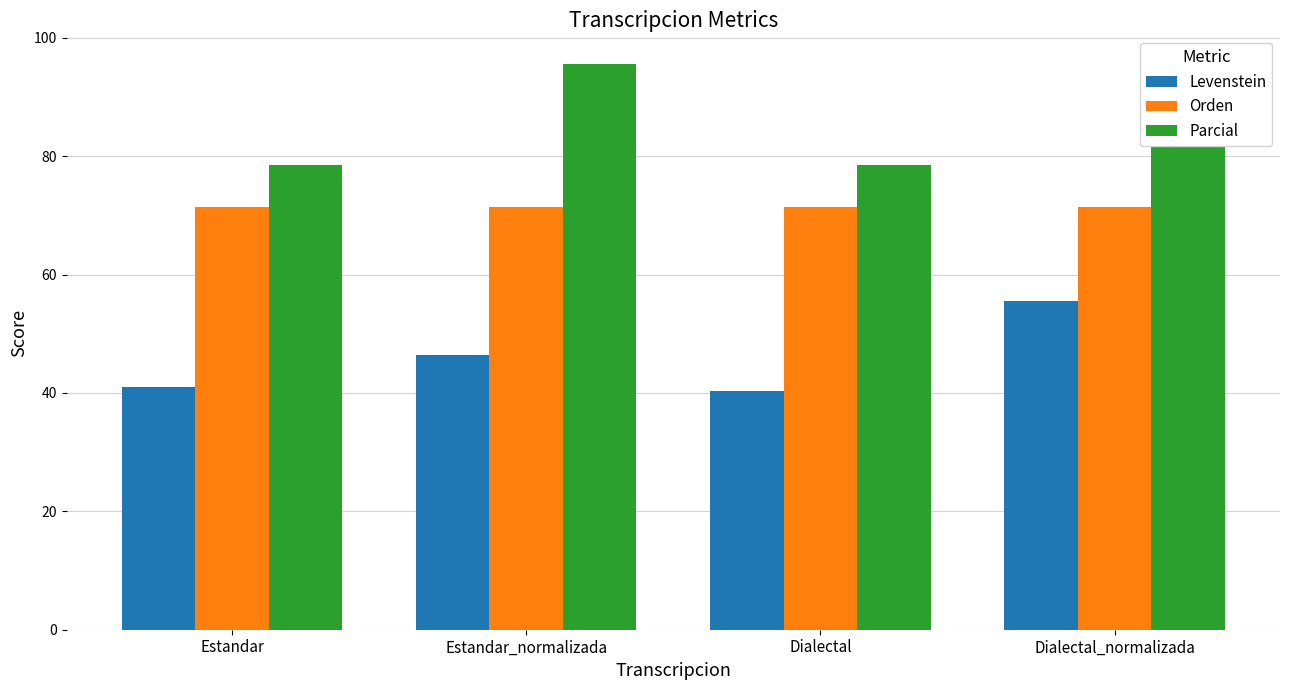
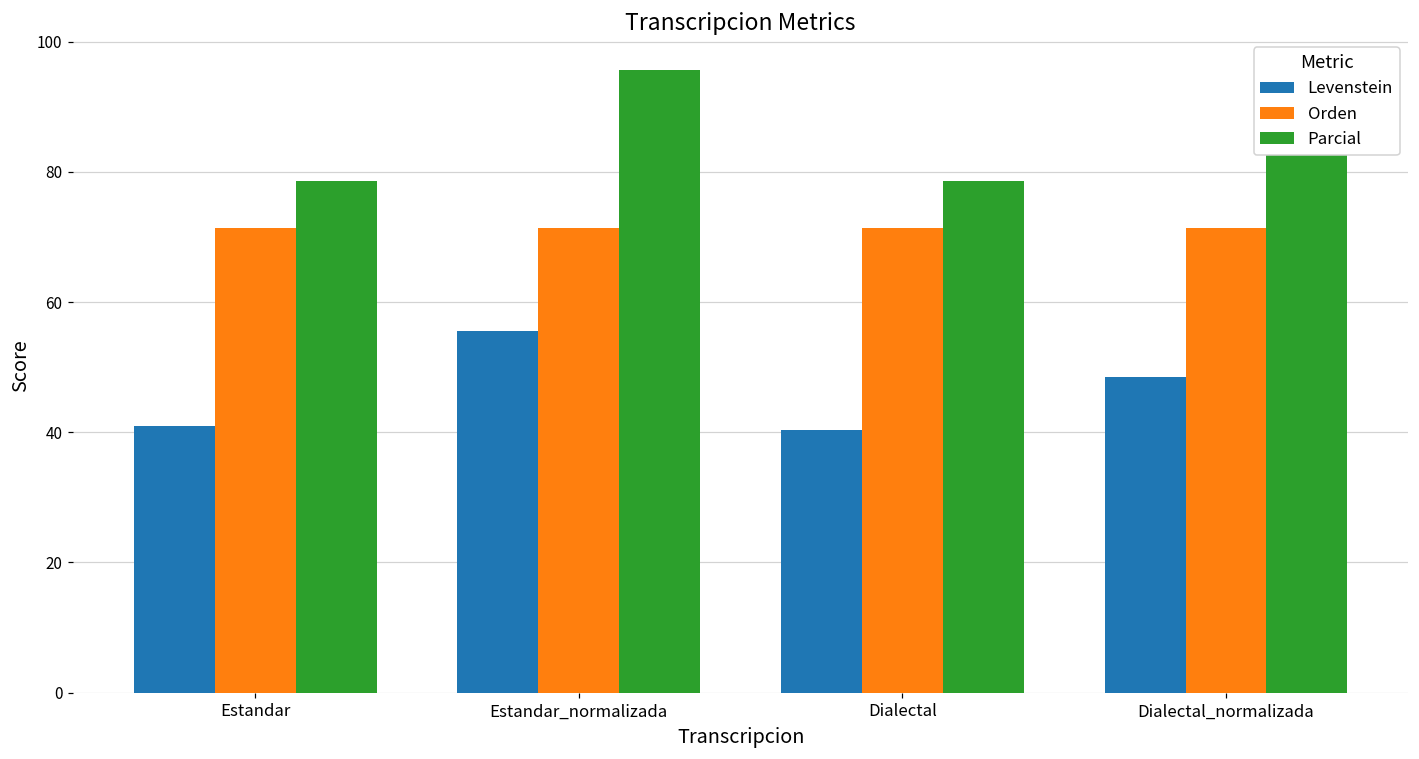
Levenstein, Estandar_normalizada: 46 -> 56
Levenstein, Dialectal_normalizada: 56 -> 49
